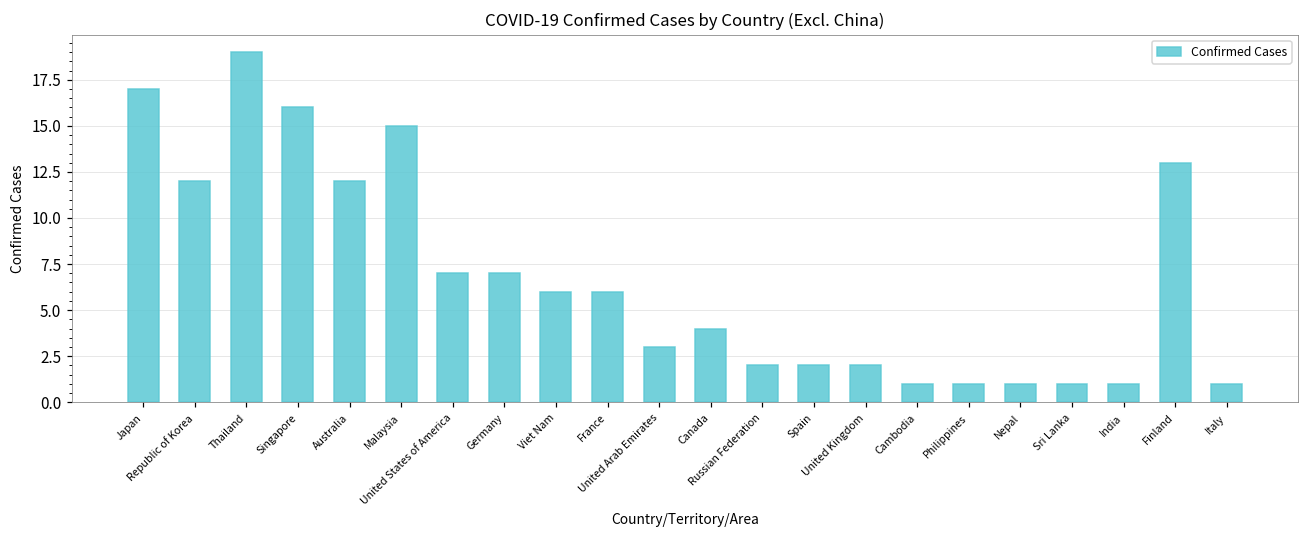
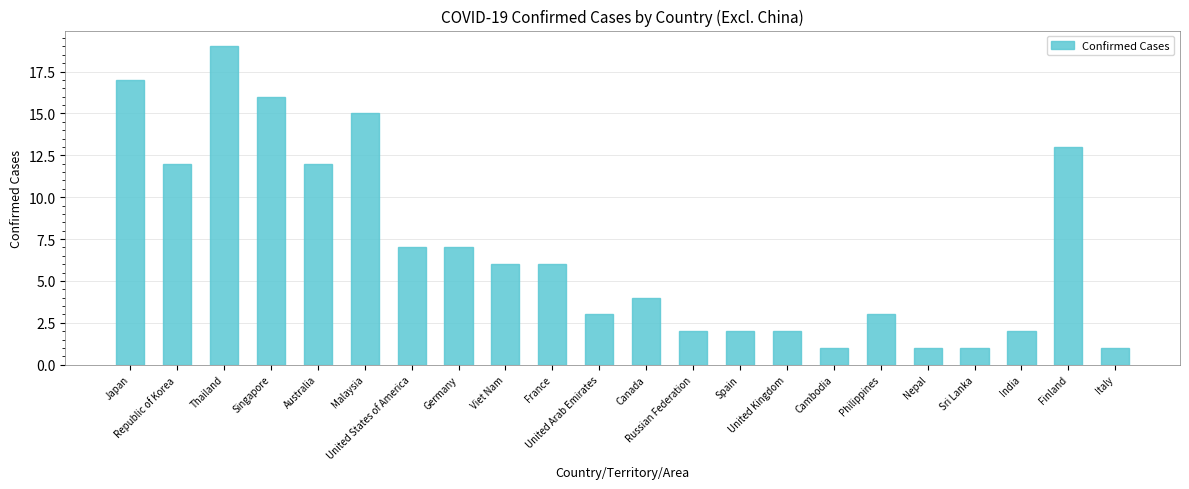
Philippines: 1 -> 3
India: 1 -> 2
